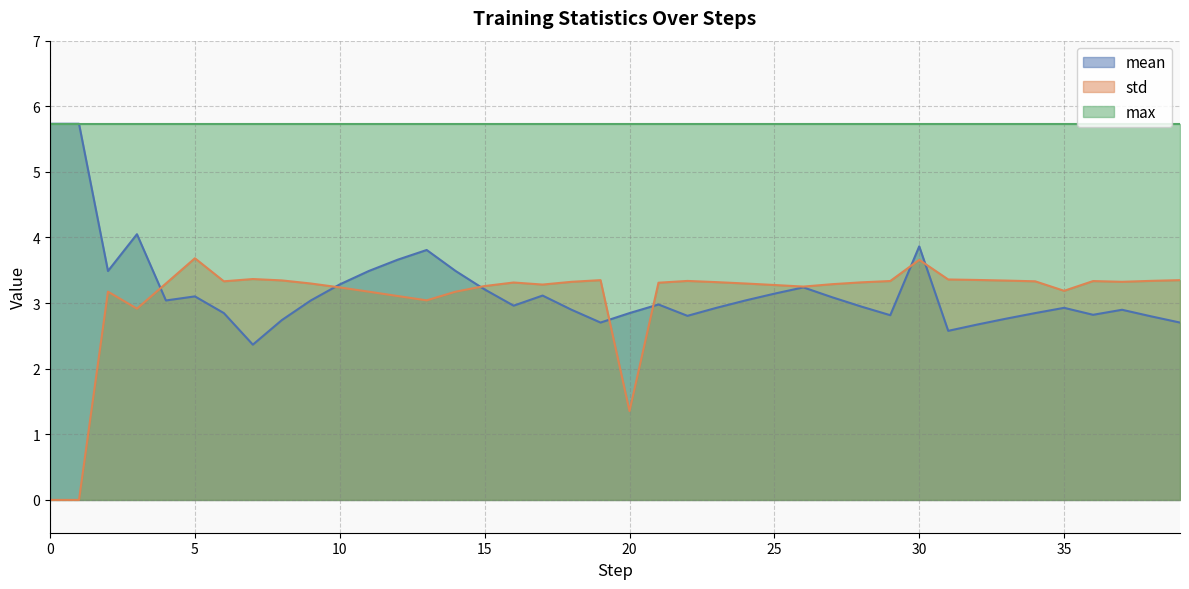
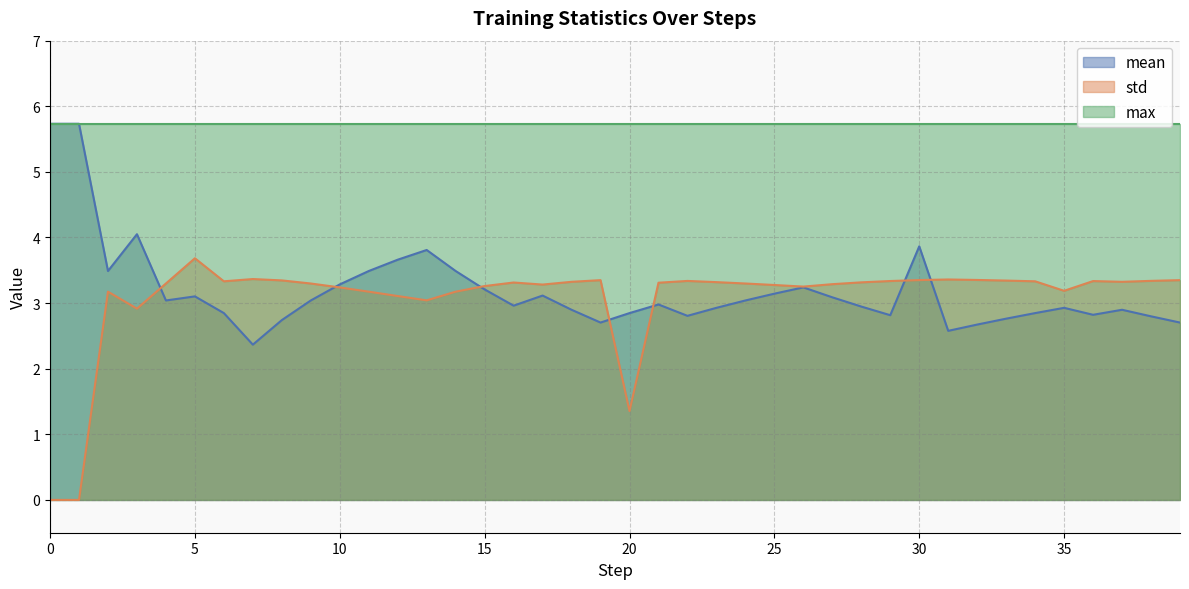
std, 30: 3.7 -> 3.4
